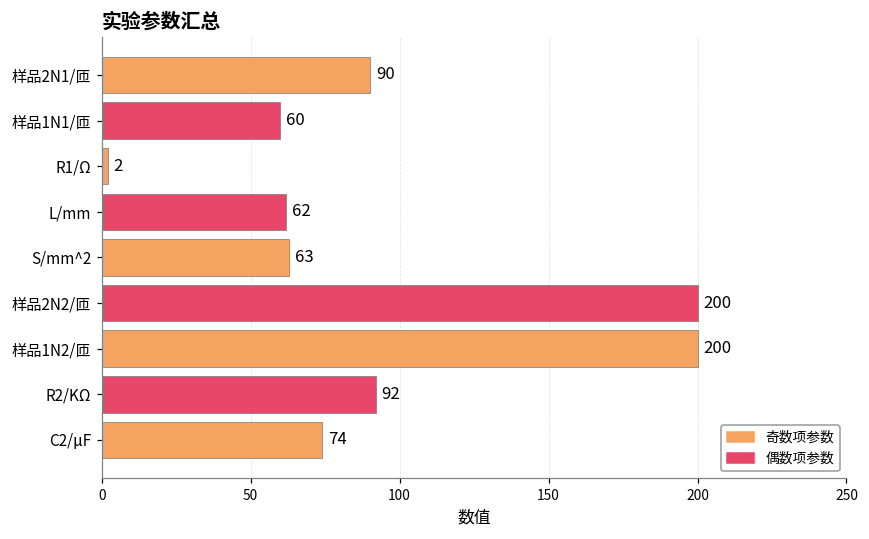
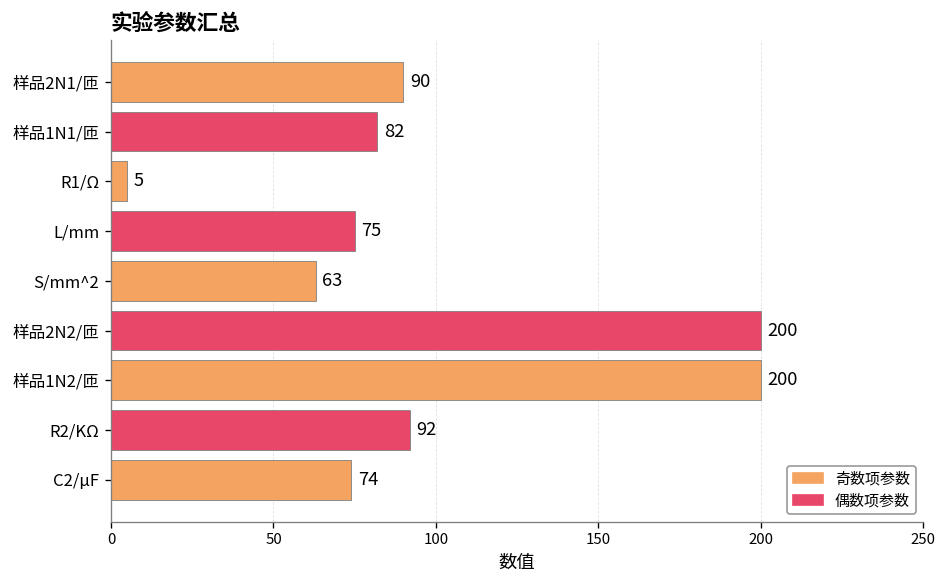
样品1N1/匝: 60 -> 82
R1/Ω: 2 -> 5
L/mm: 62 -> 75
